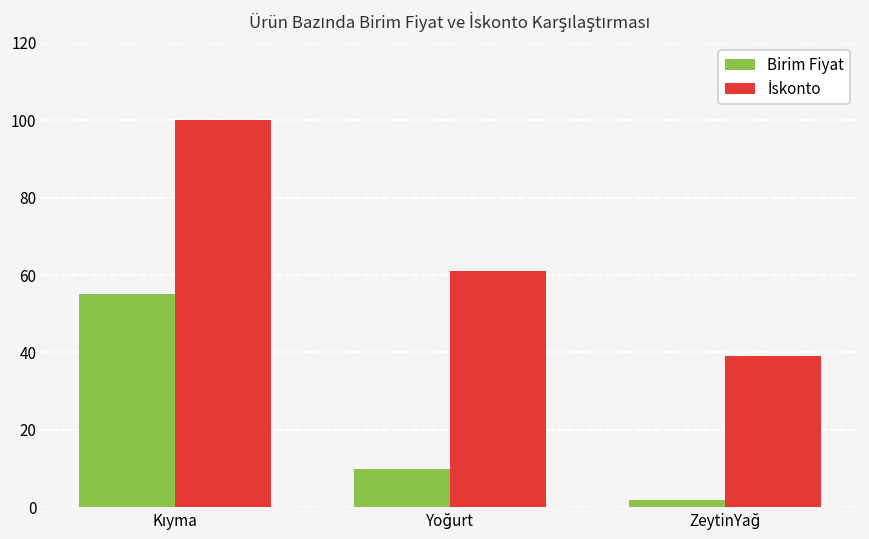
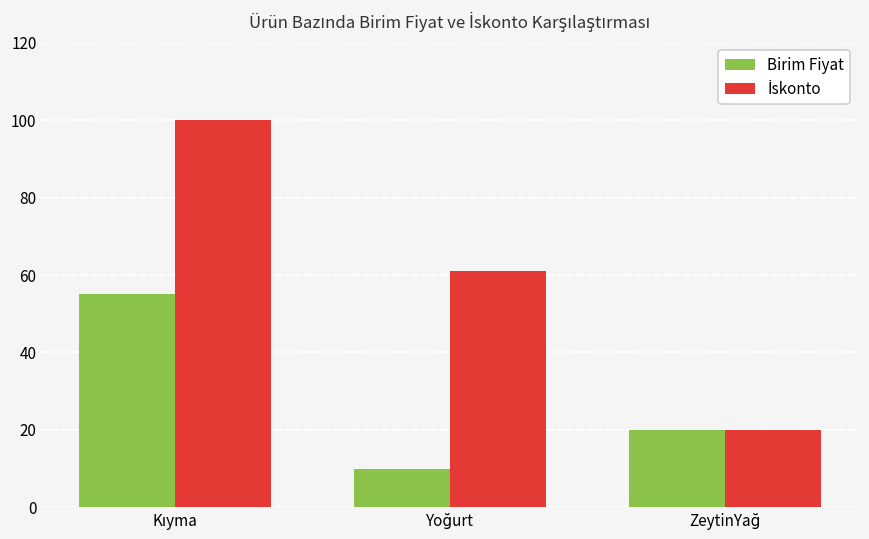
Birim Fiyat, ZeytinYağ: 2 -> 20
İskonto, ZeytinYağ: 39 -> 20
